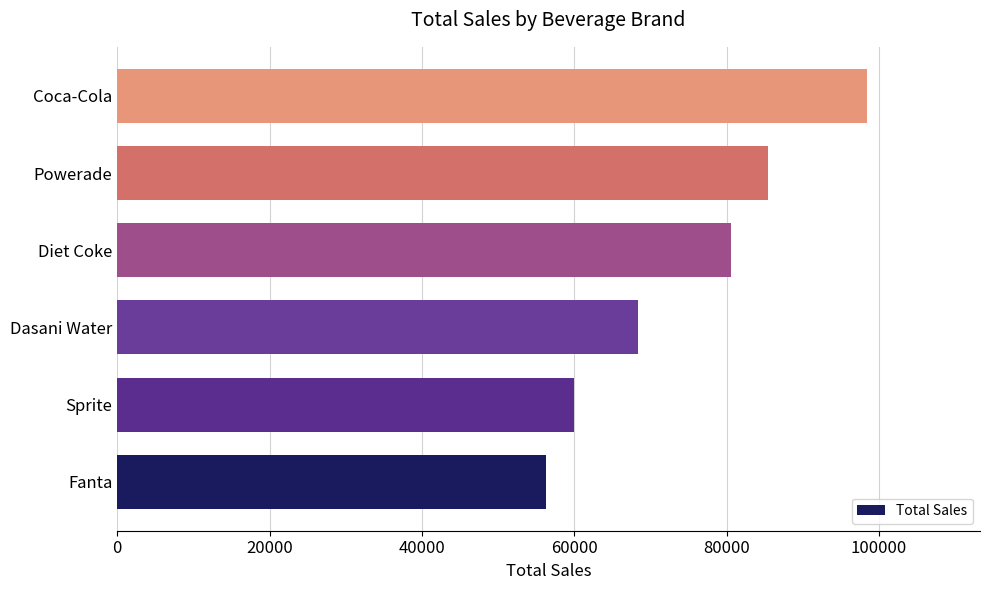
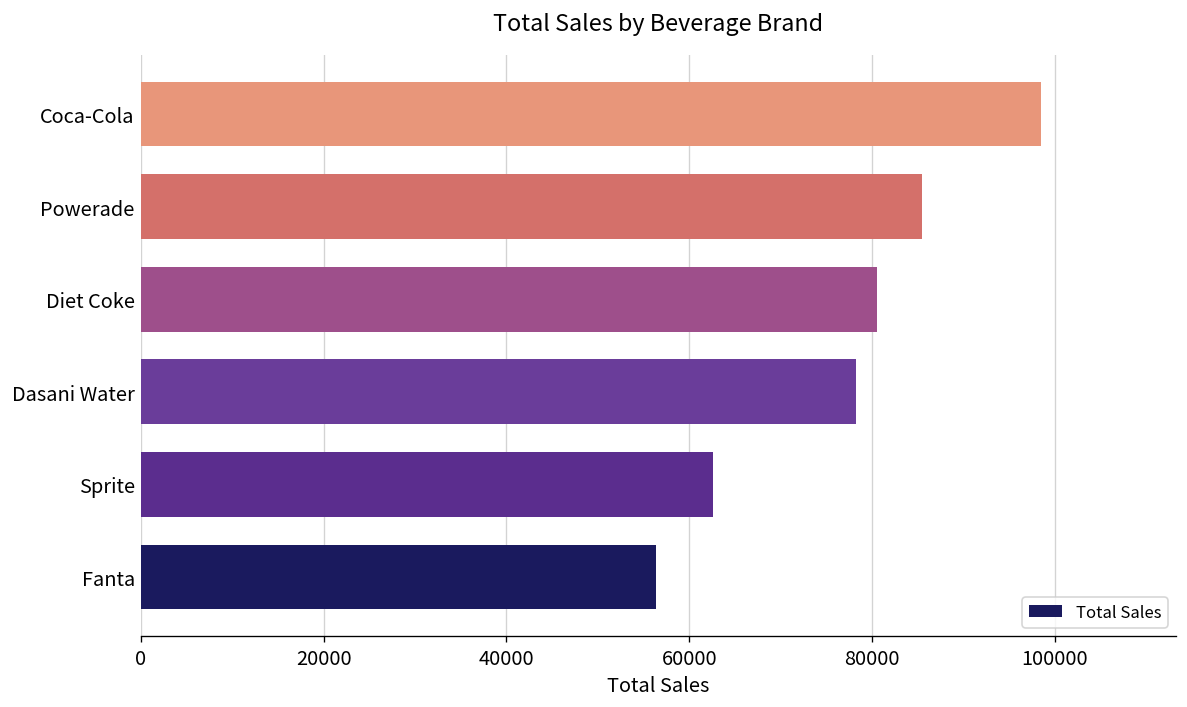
Dasani Water: 68000 -> 78000
Sprite: 60000 -> 63000
